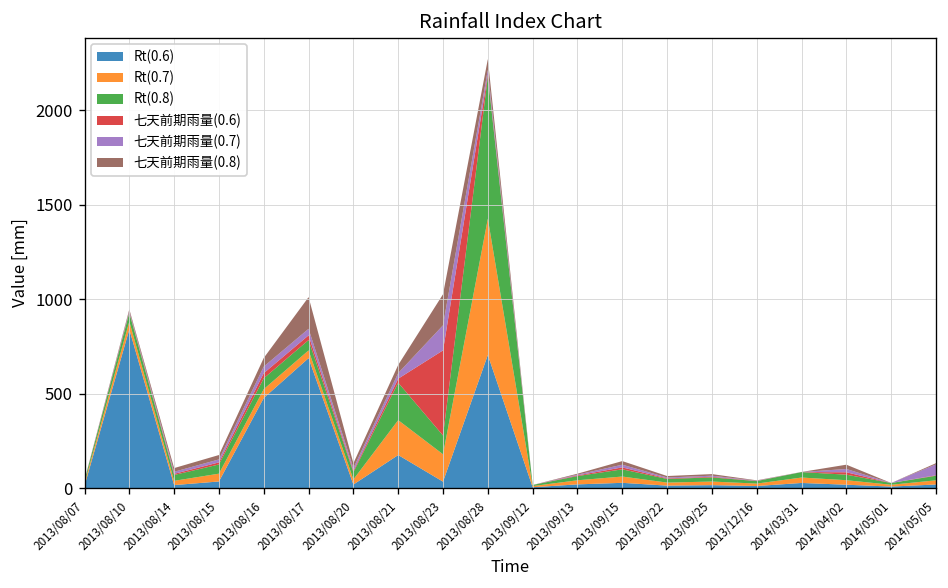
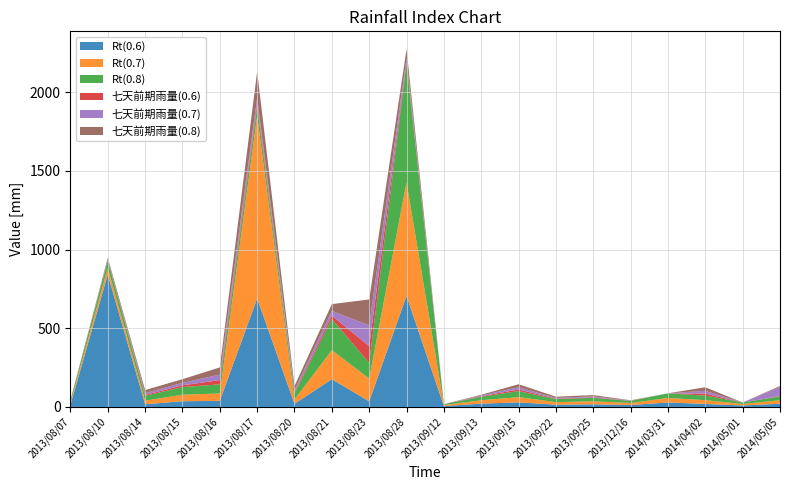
Rt(0.6), 2013/08/16: 480 -> 40
Rt(0.7), 2013/08/17: 40 -> 1160
七天前期雨量(0.6), 2013/08/23: 450 -> 110
